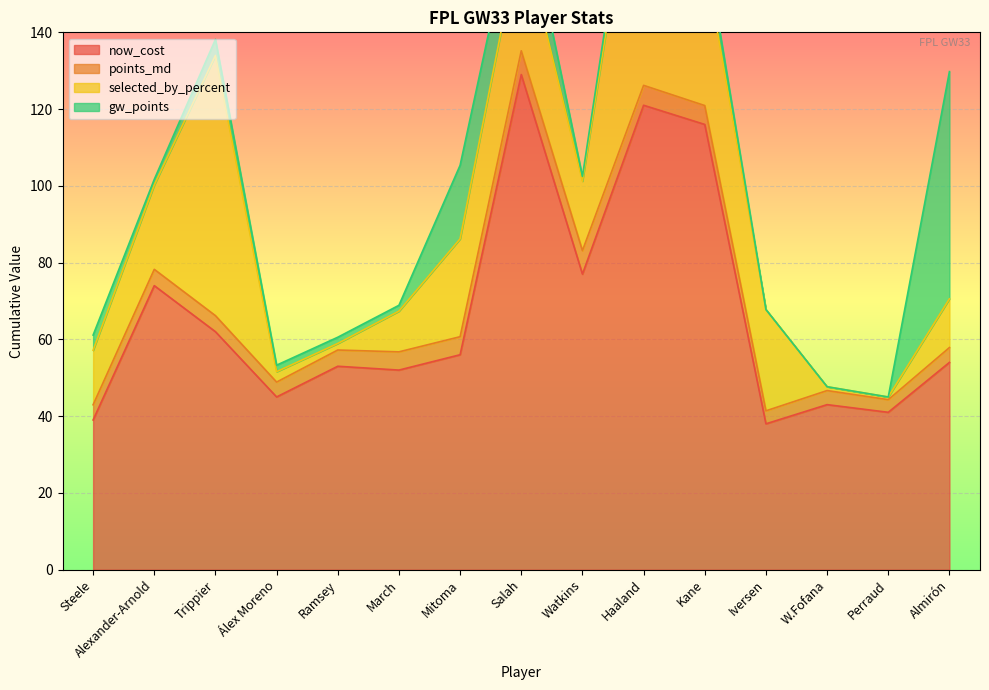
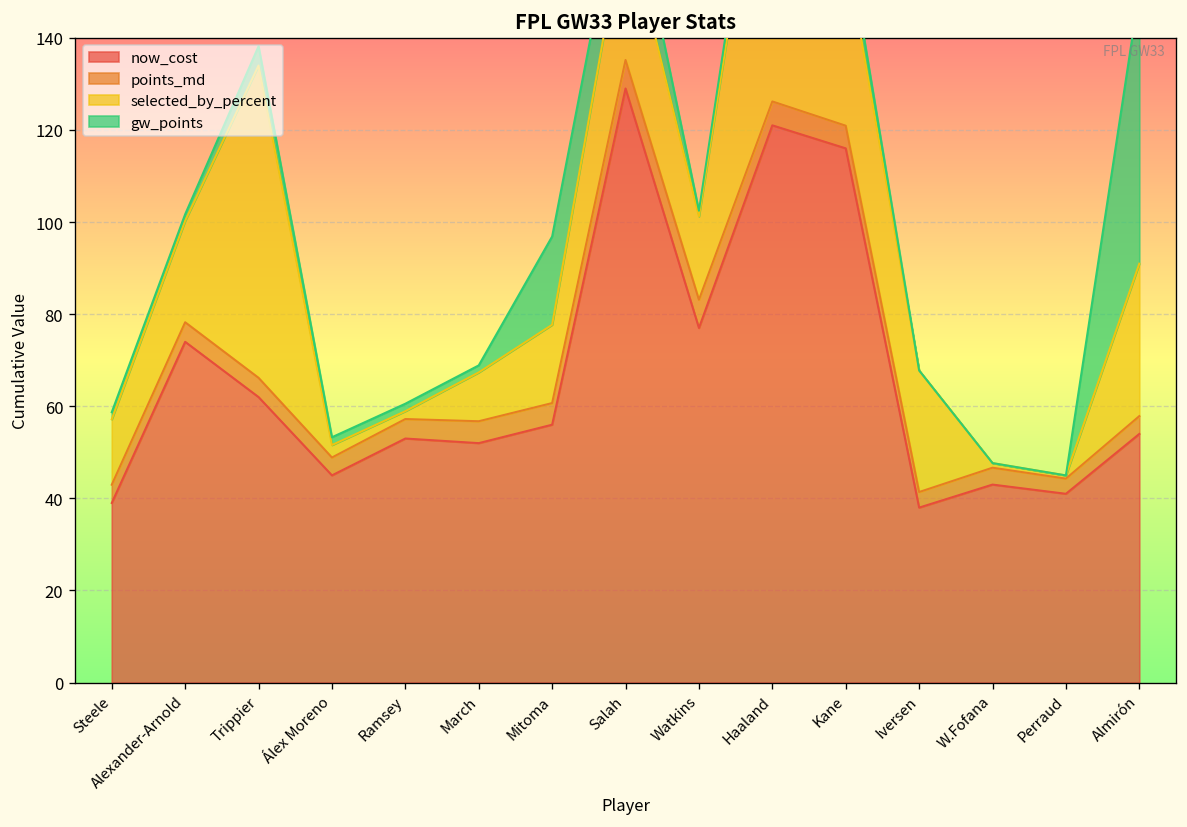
gw_points, Steele: 4 -> 2
selected_by_percent, Mitoma: 26 -> 17
selected_by_percent, Almirón: 13 -> 33
